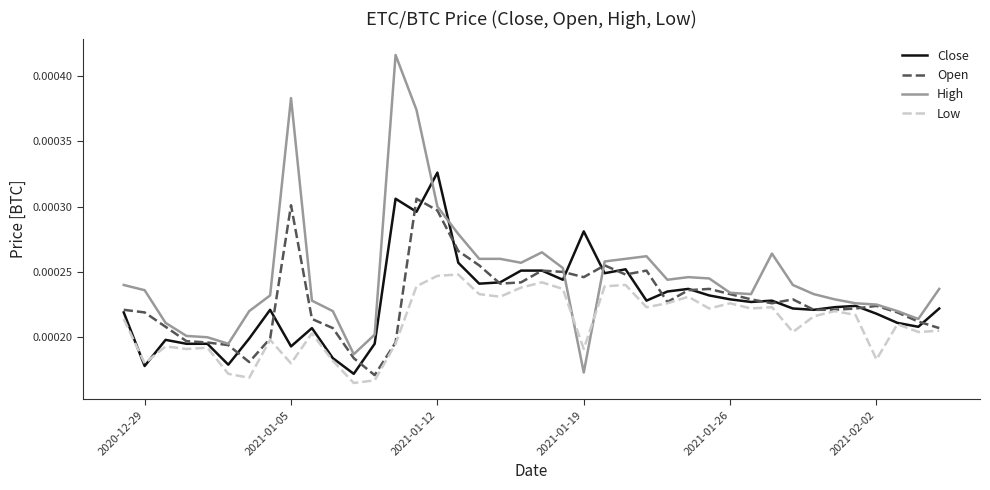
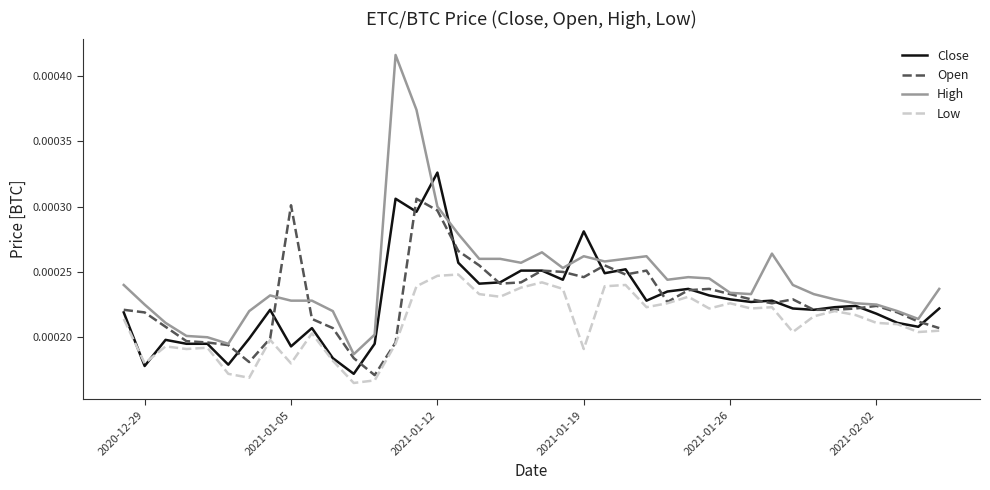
High, 2020-12-29: 0.000236 -> 0.000225
High, 2021-01-05: 0.000383 -> 0.000228
High, 2021-01-19: 0.000173 -> 0.000262
Low, 2021-02-02: 0.000183 -> 0.000211
